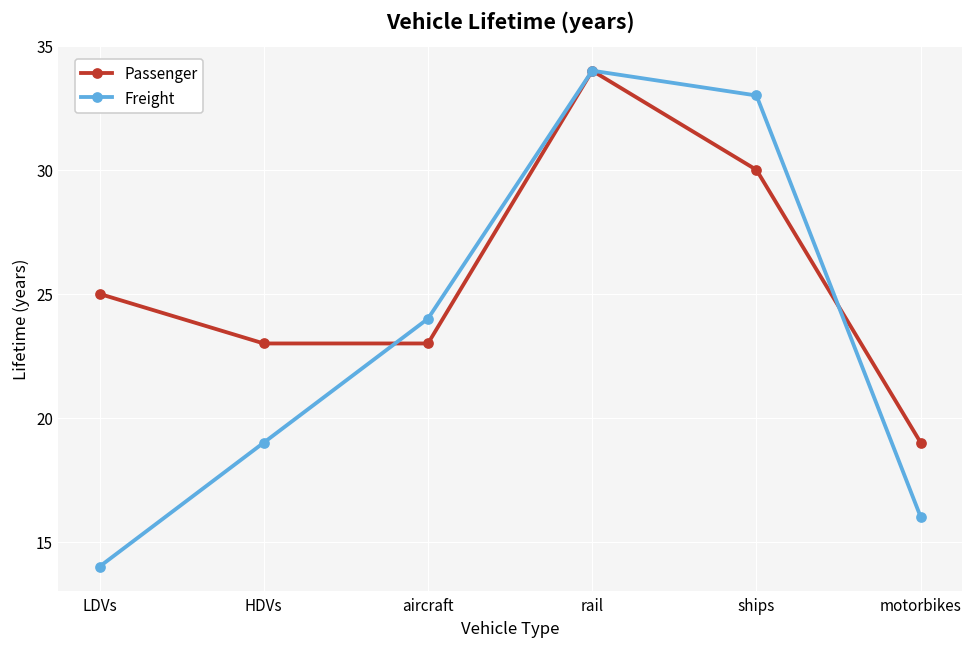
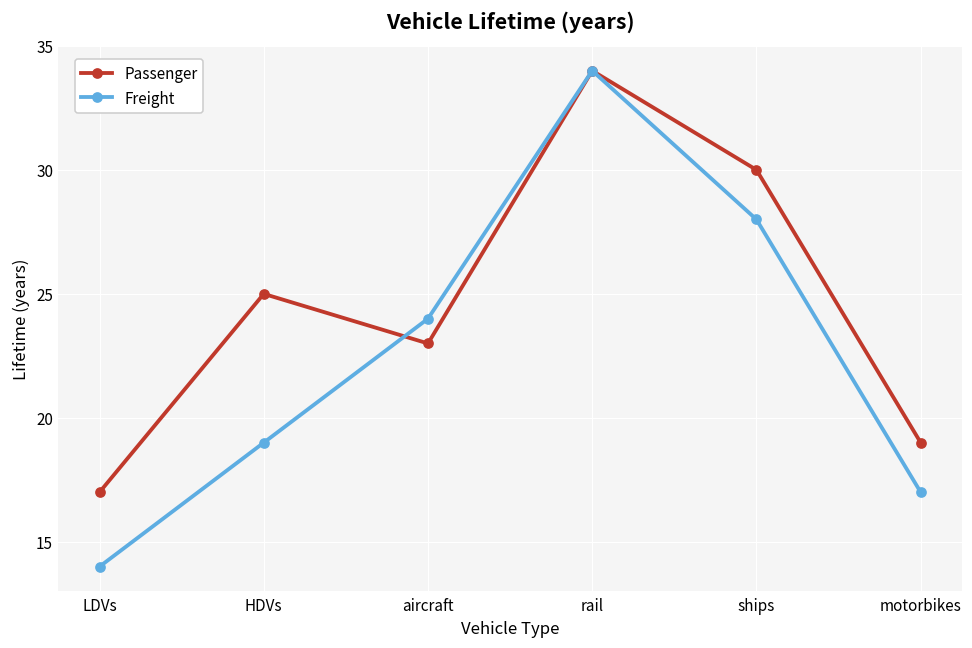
Passenger, LDVs: 25 -> 17
Passenger, HDVs: 23 -> 25
Freight, ships: 33 -> 28
Freight, motorbikes: 16 -> 17
